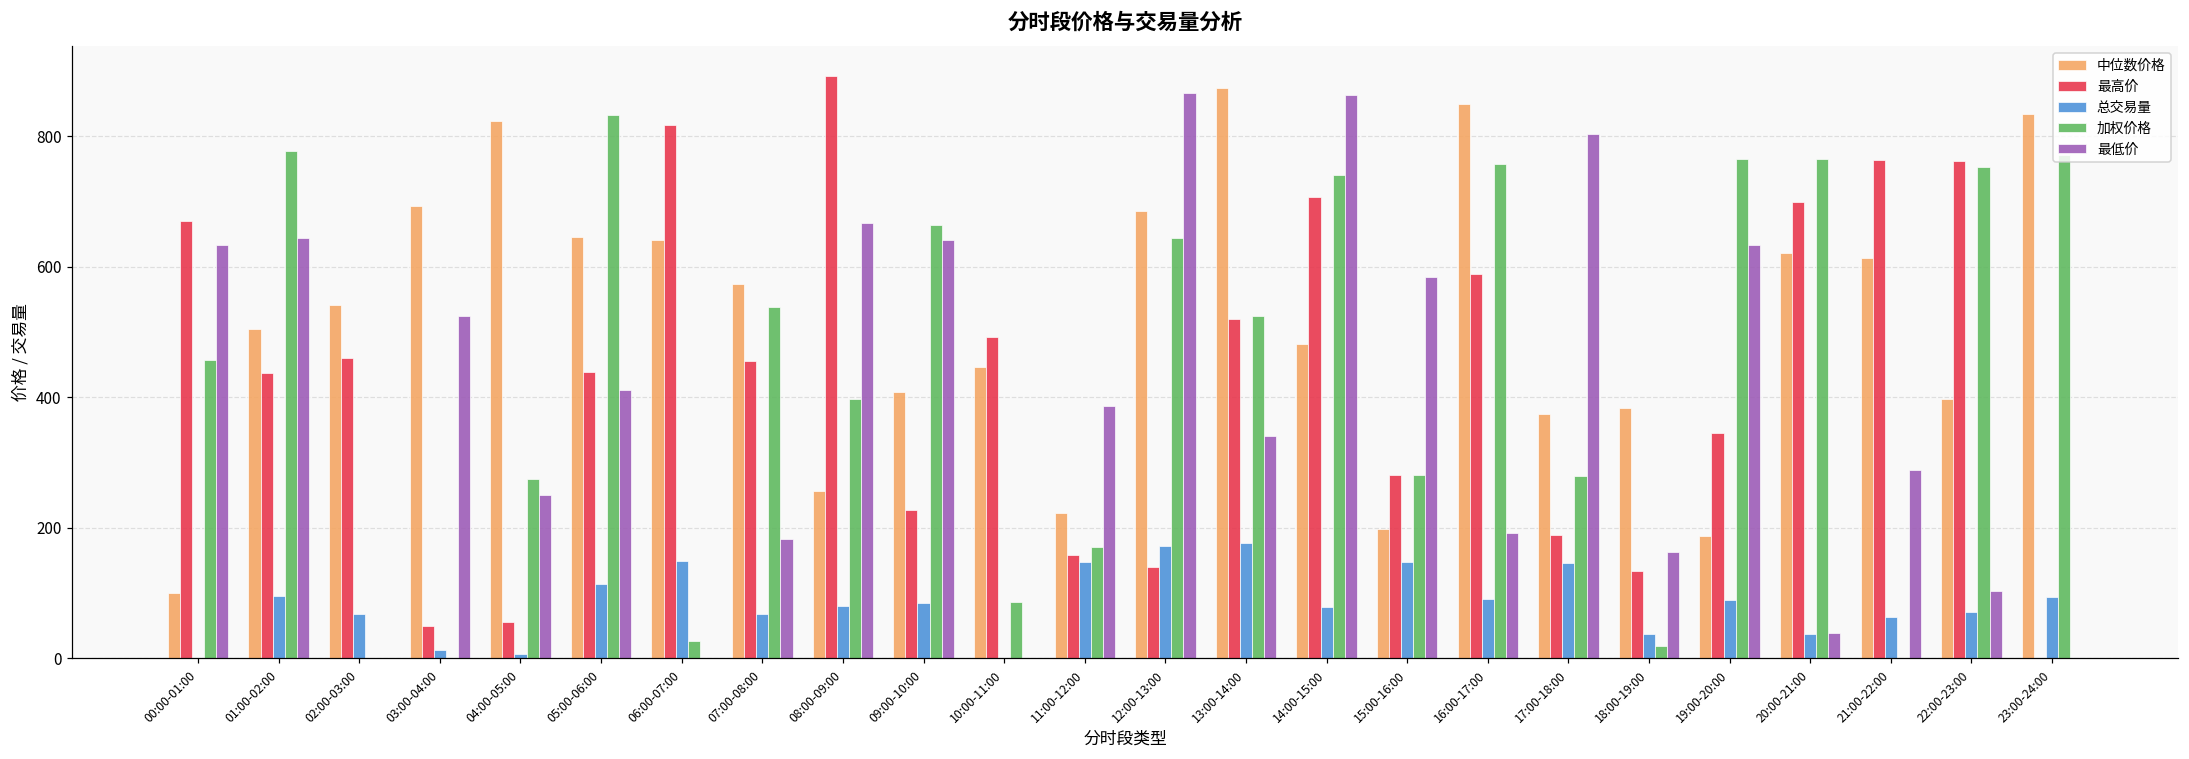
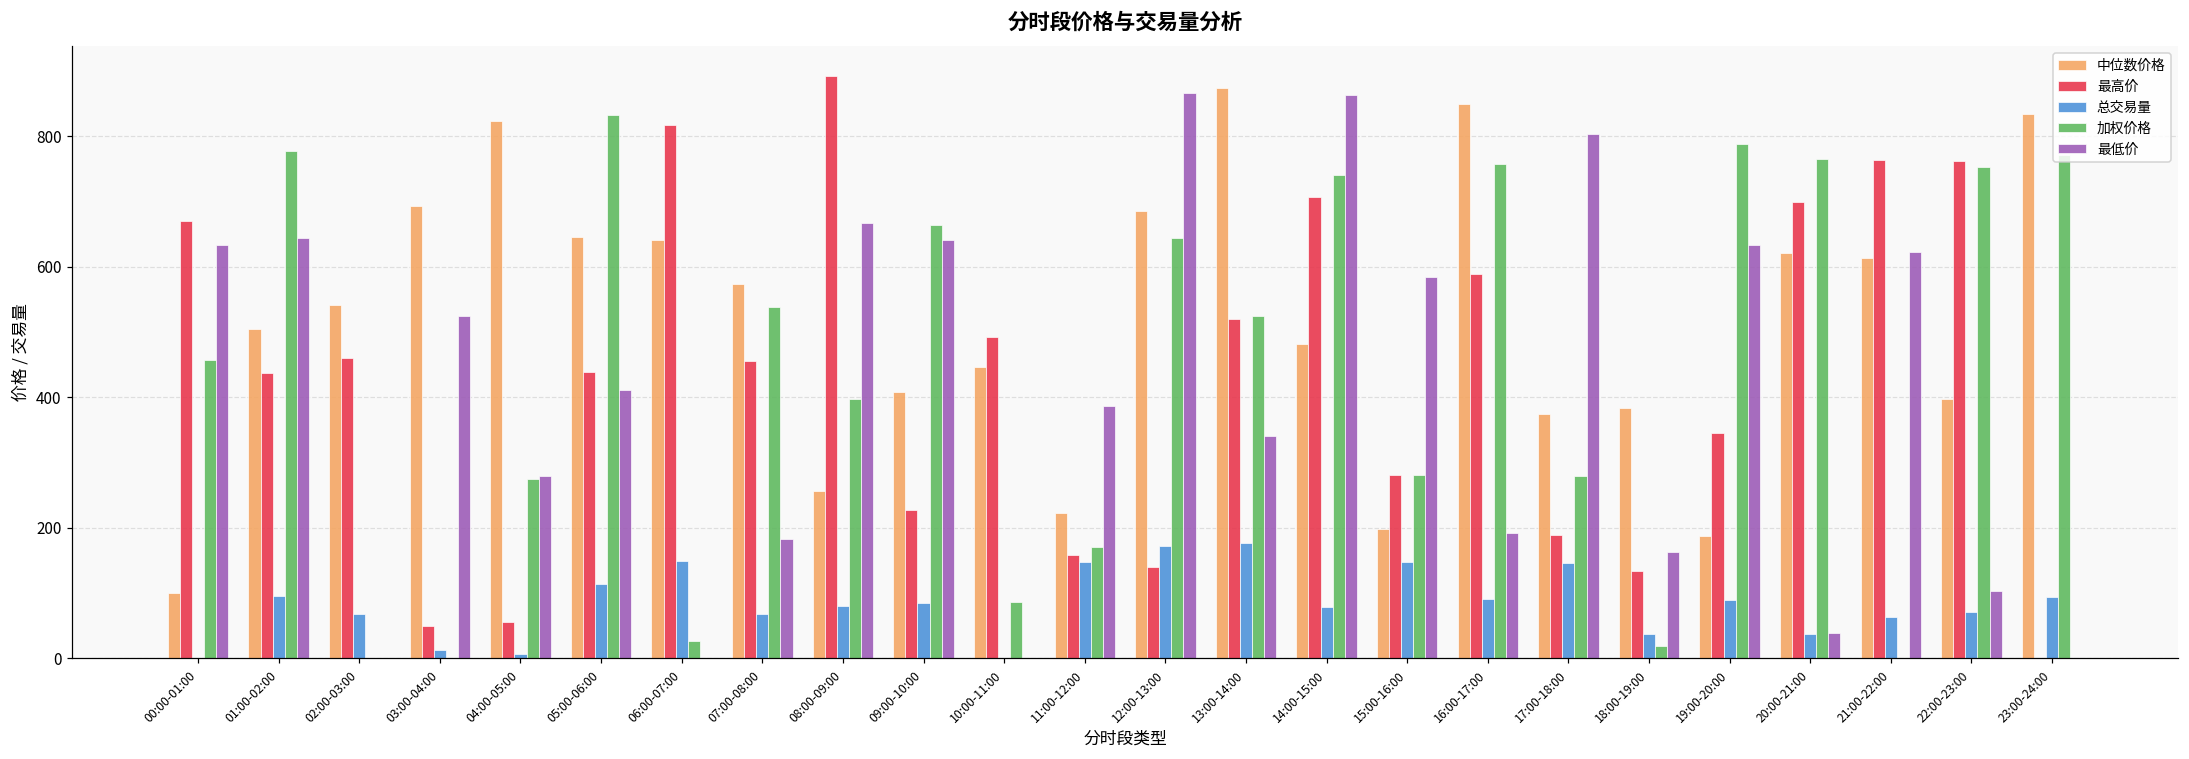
最低价, 04:00-05:00: 250 -> 280
加权价格, 19:00-20:00: 760 -> 790
最低价, 21:00-22:00: 290 -> 620
